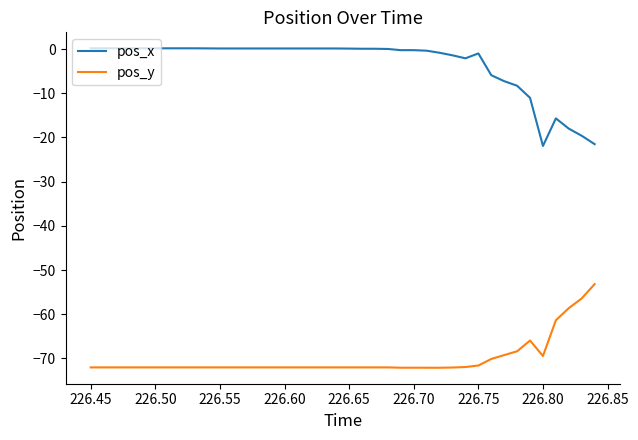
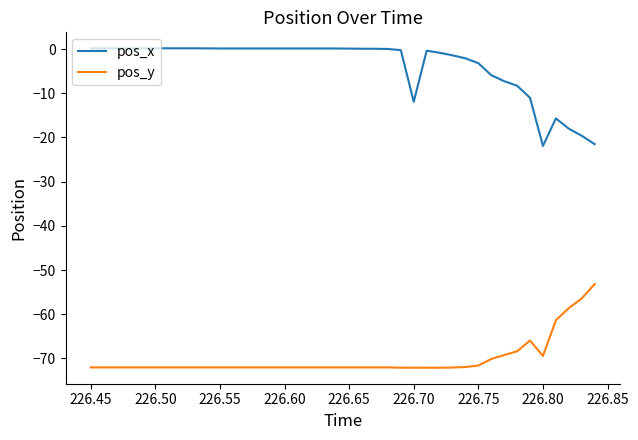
pos_x, 226.70: 0 -> -12
pos_x, 226.75: -1 -> -3
